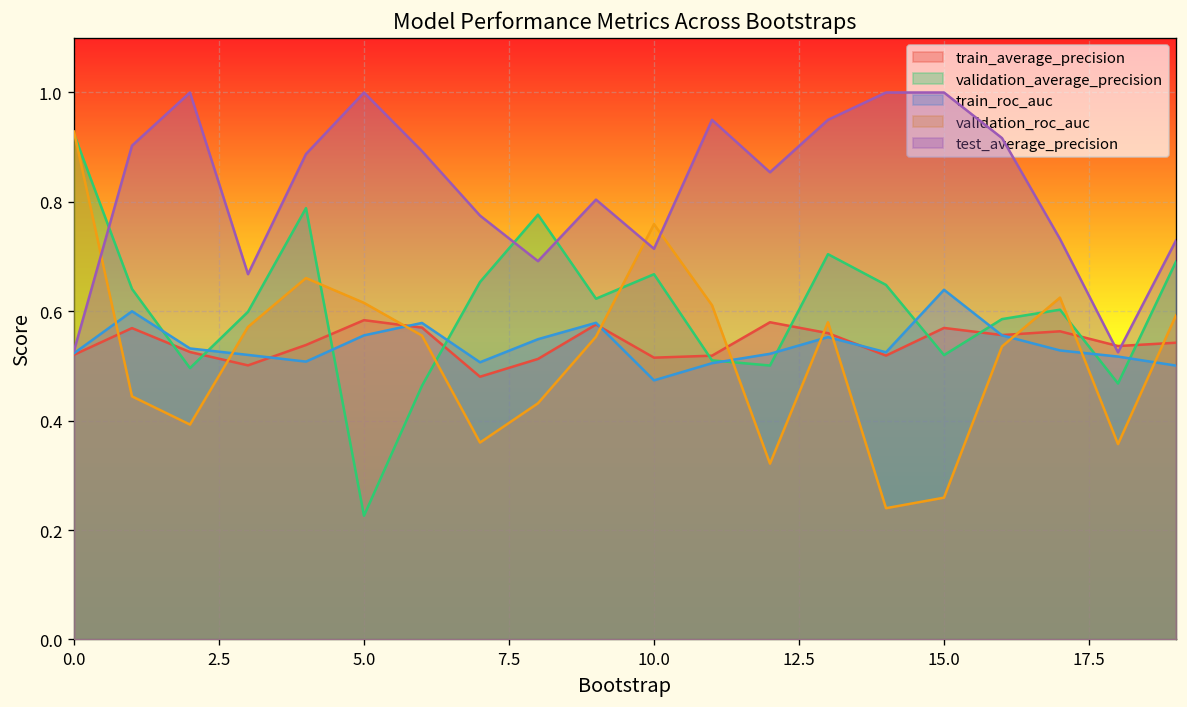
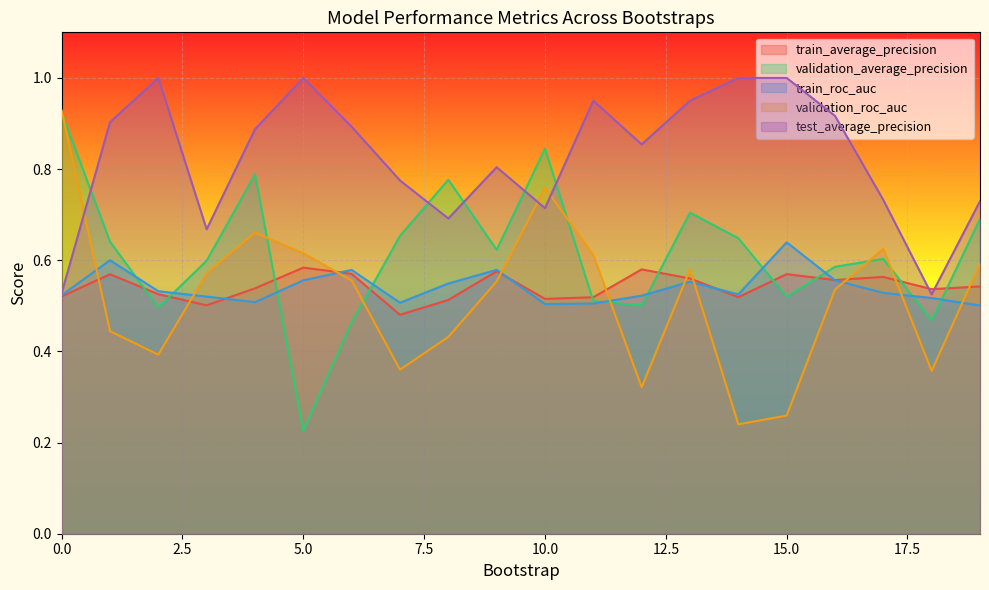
validation_average_precision, 10.0: 0.67 -> 0.84
train_roc_auc, 10.0: 0.47 -> 0.50
